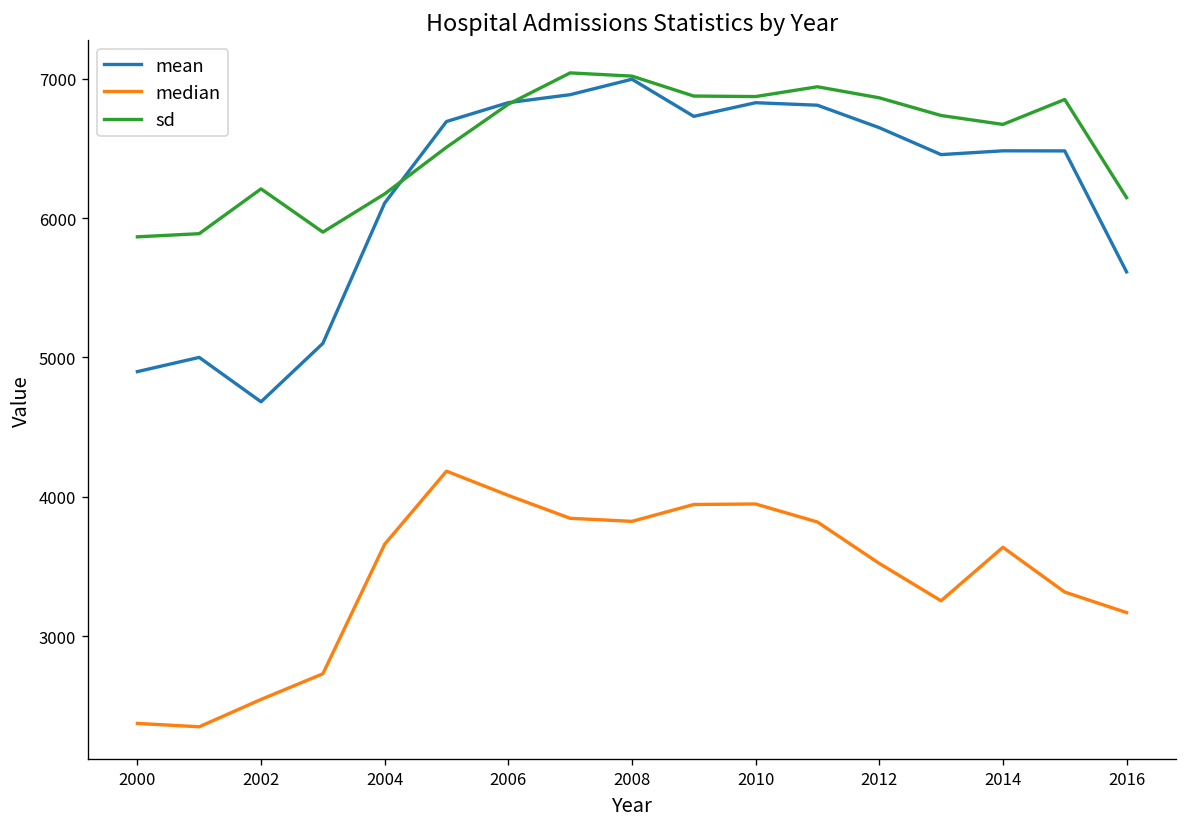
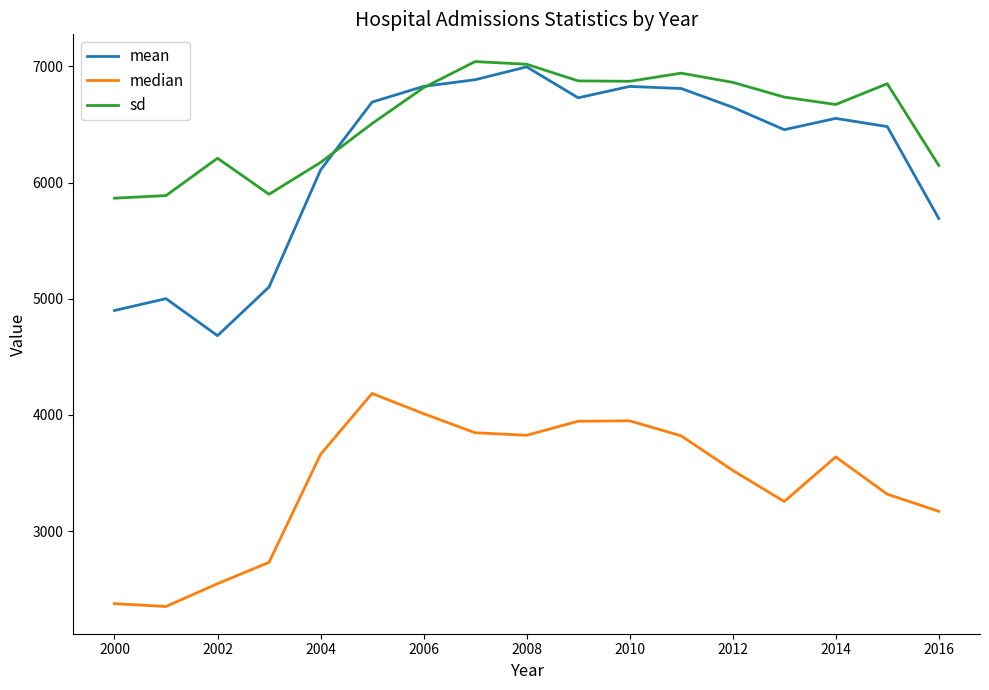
mean, 2014: 6480 -> 6550
mean, 2016: 5610 -> 5690
